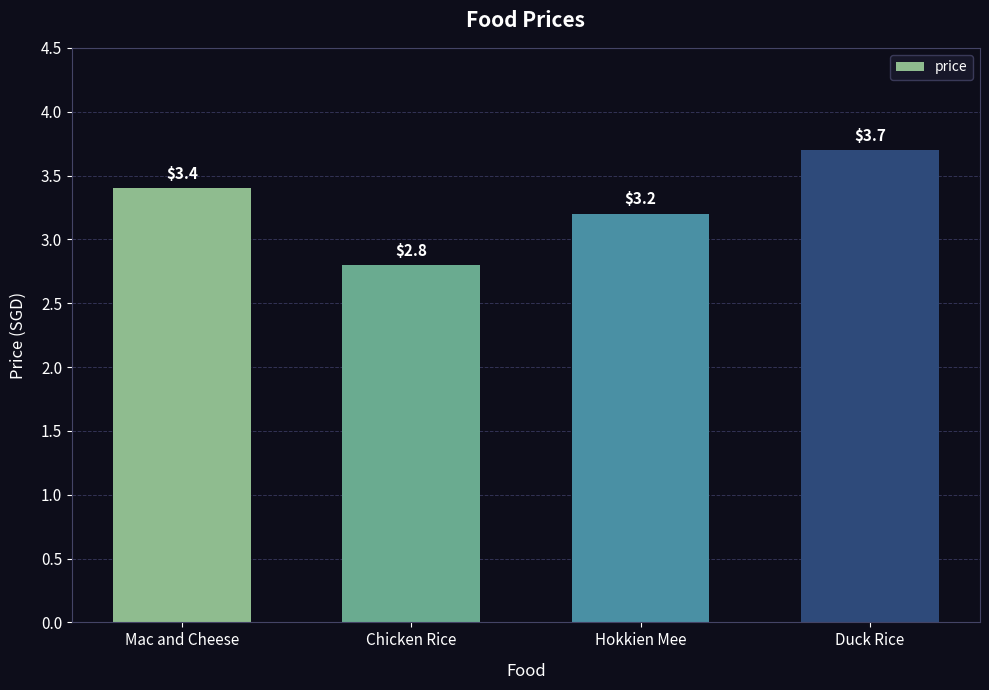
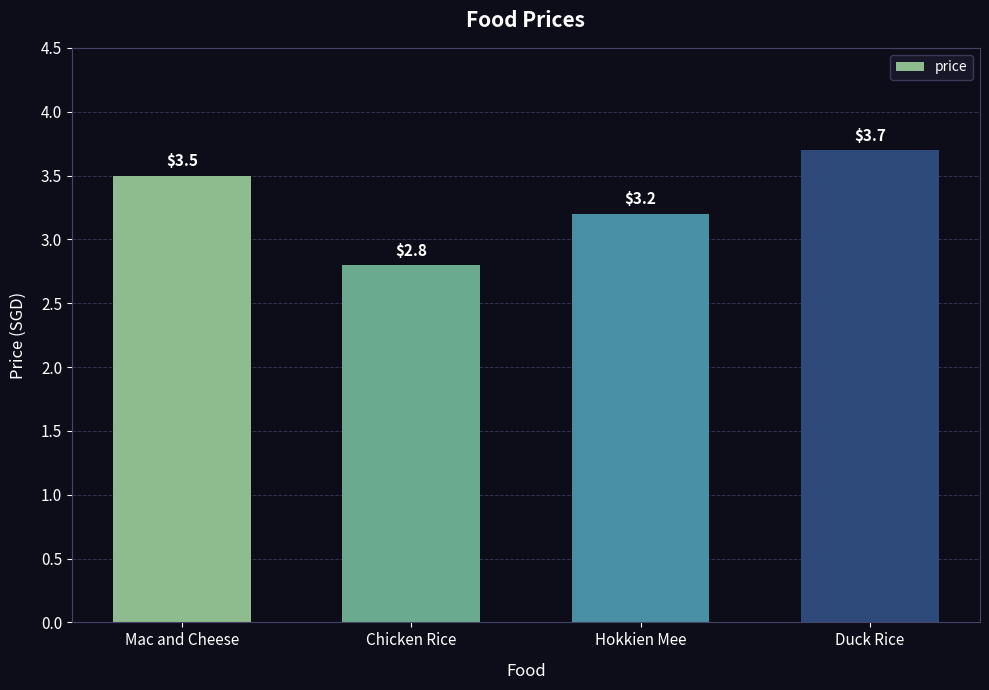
Mac and Cheese: $3.4 -> $3.5
